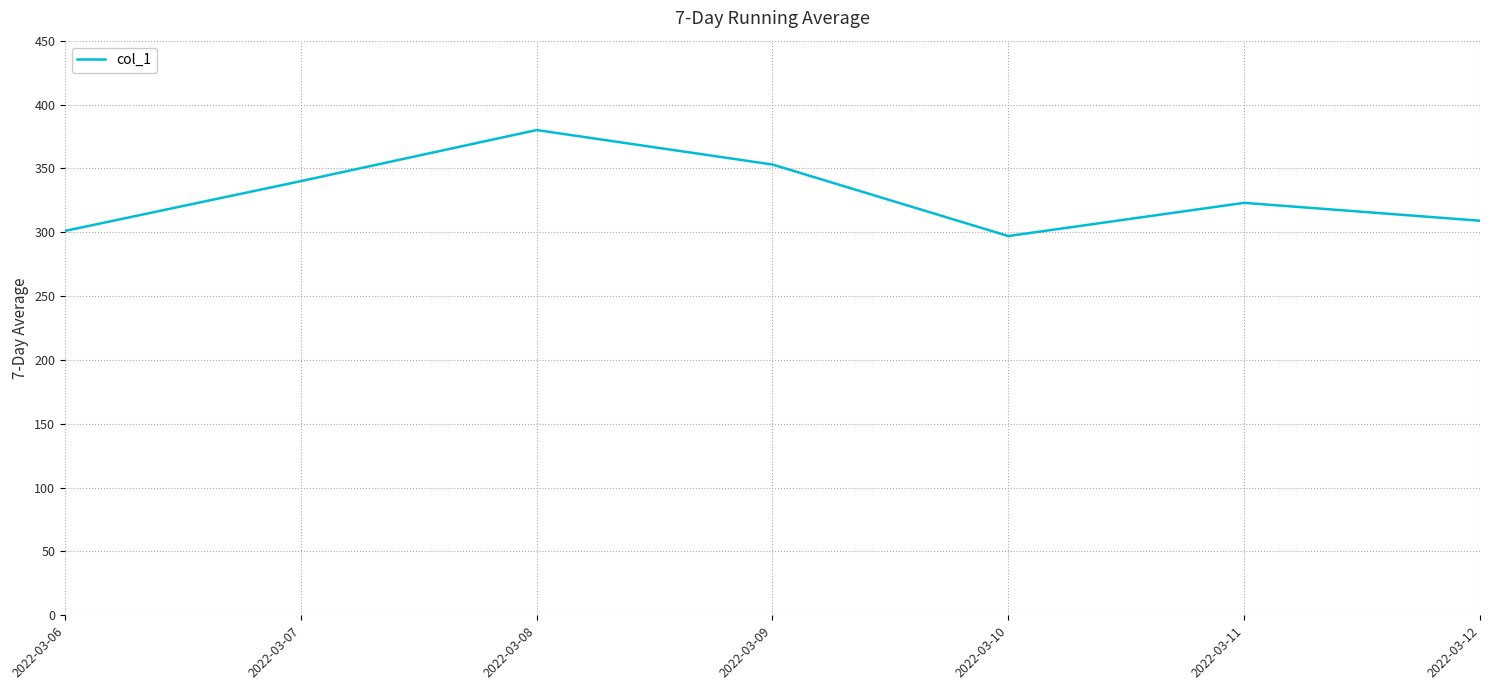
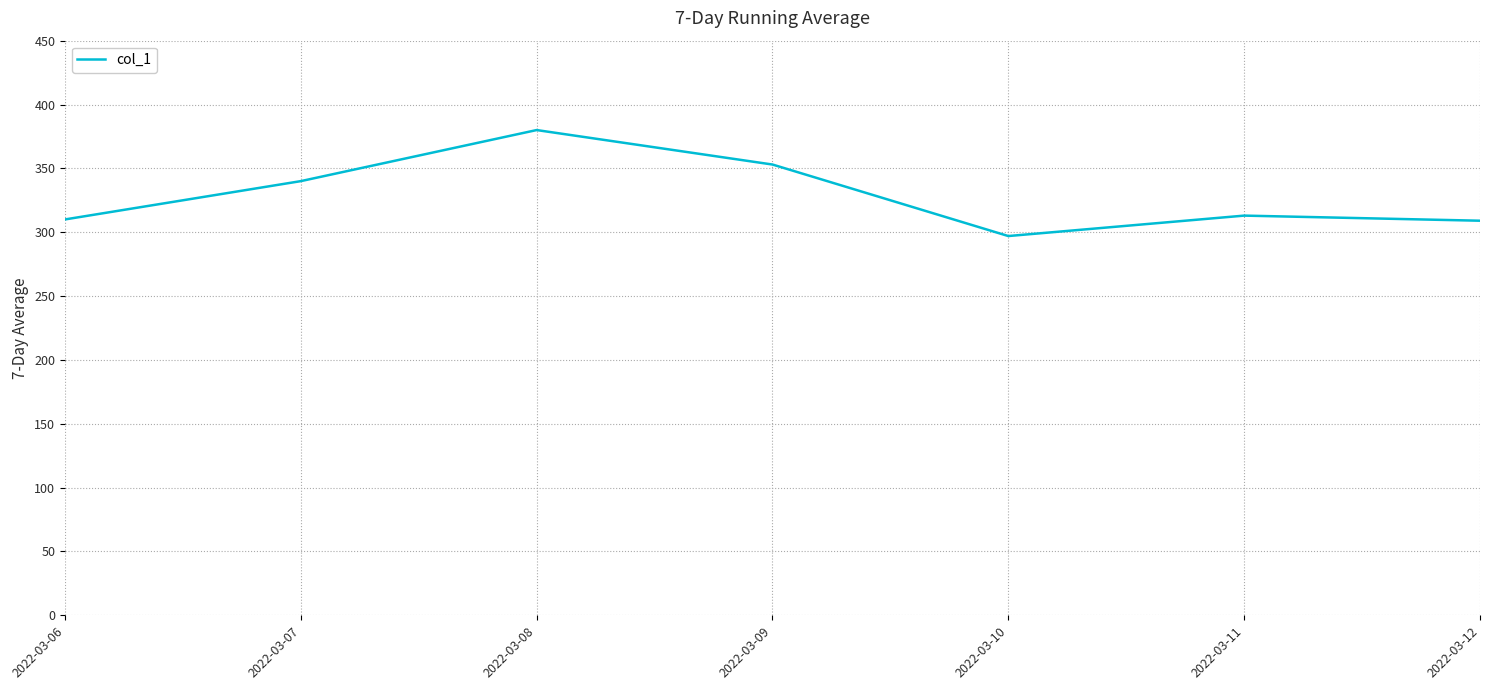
2022-03-06: 301 -> 310
2022-03-11: 323 -> 313
